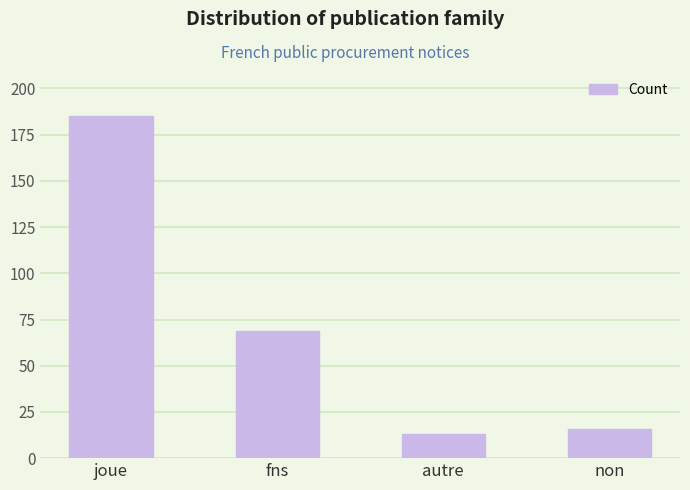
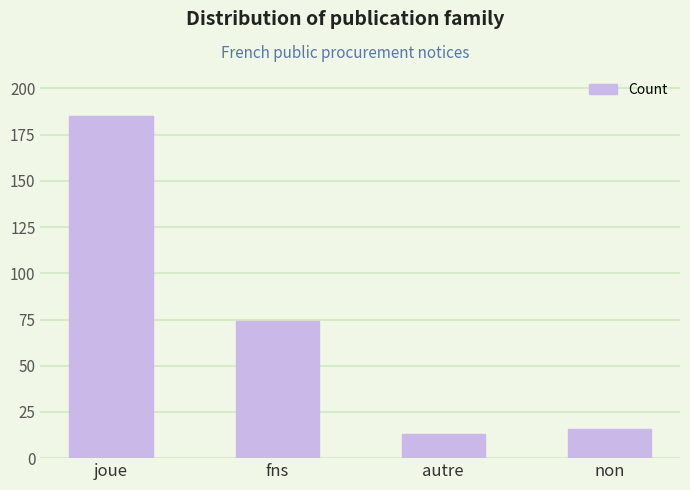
fns: 69 -> 74
